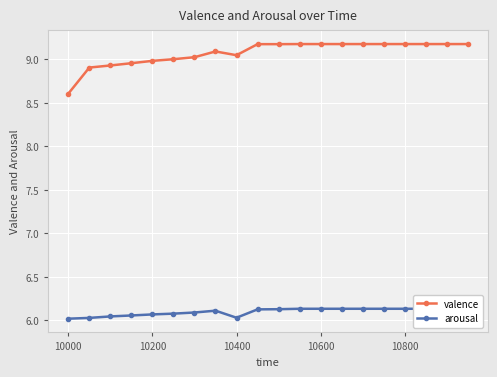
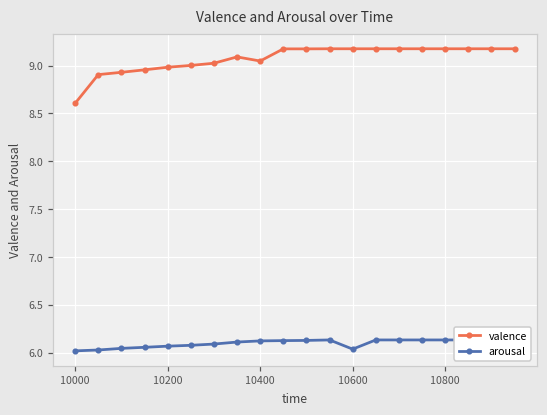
arousal, 10400: 6.0 -> 6.1
arousal, 10600: 6.1 -> 6.0
